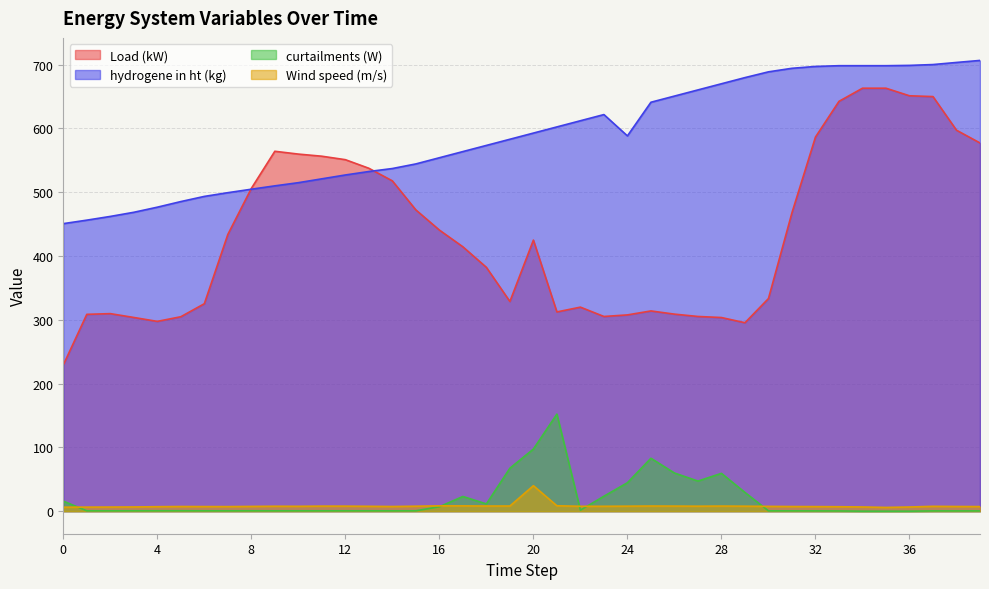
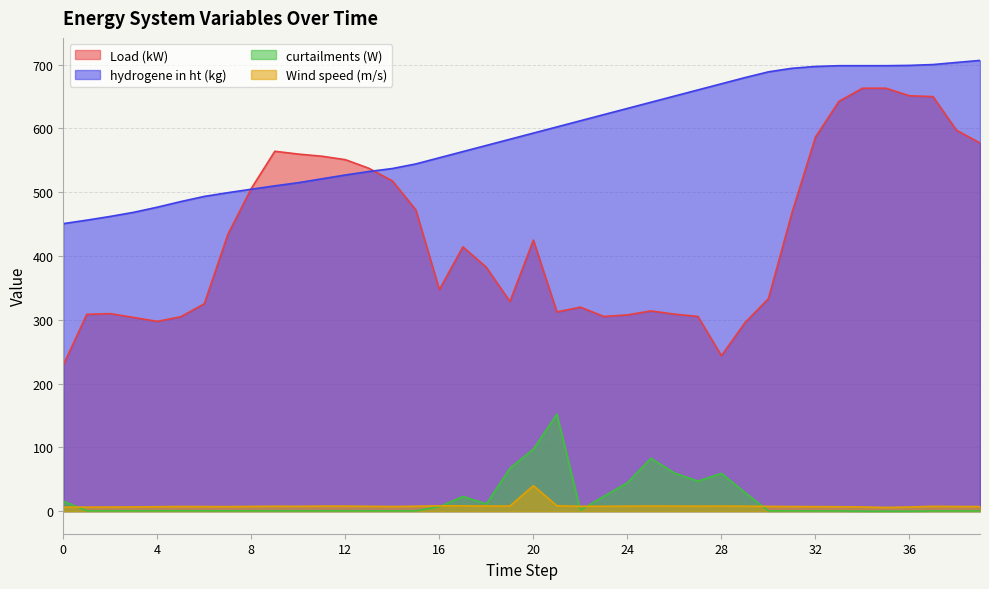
Load (kW), 16: 440 -> 350
hydrogene in ht (kg), 24: 590 -> 630
Load (kW), 28: 300 -> 240
